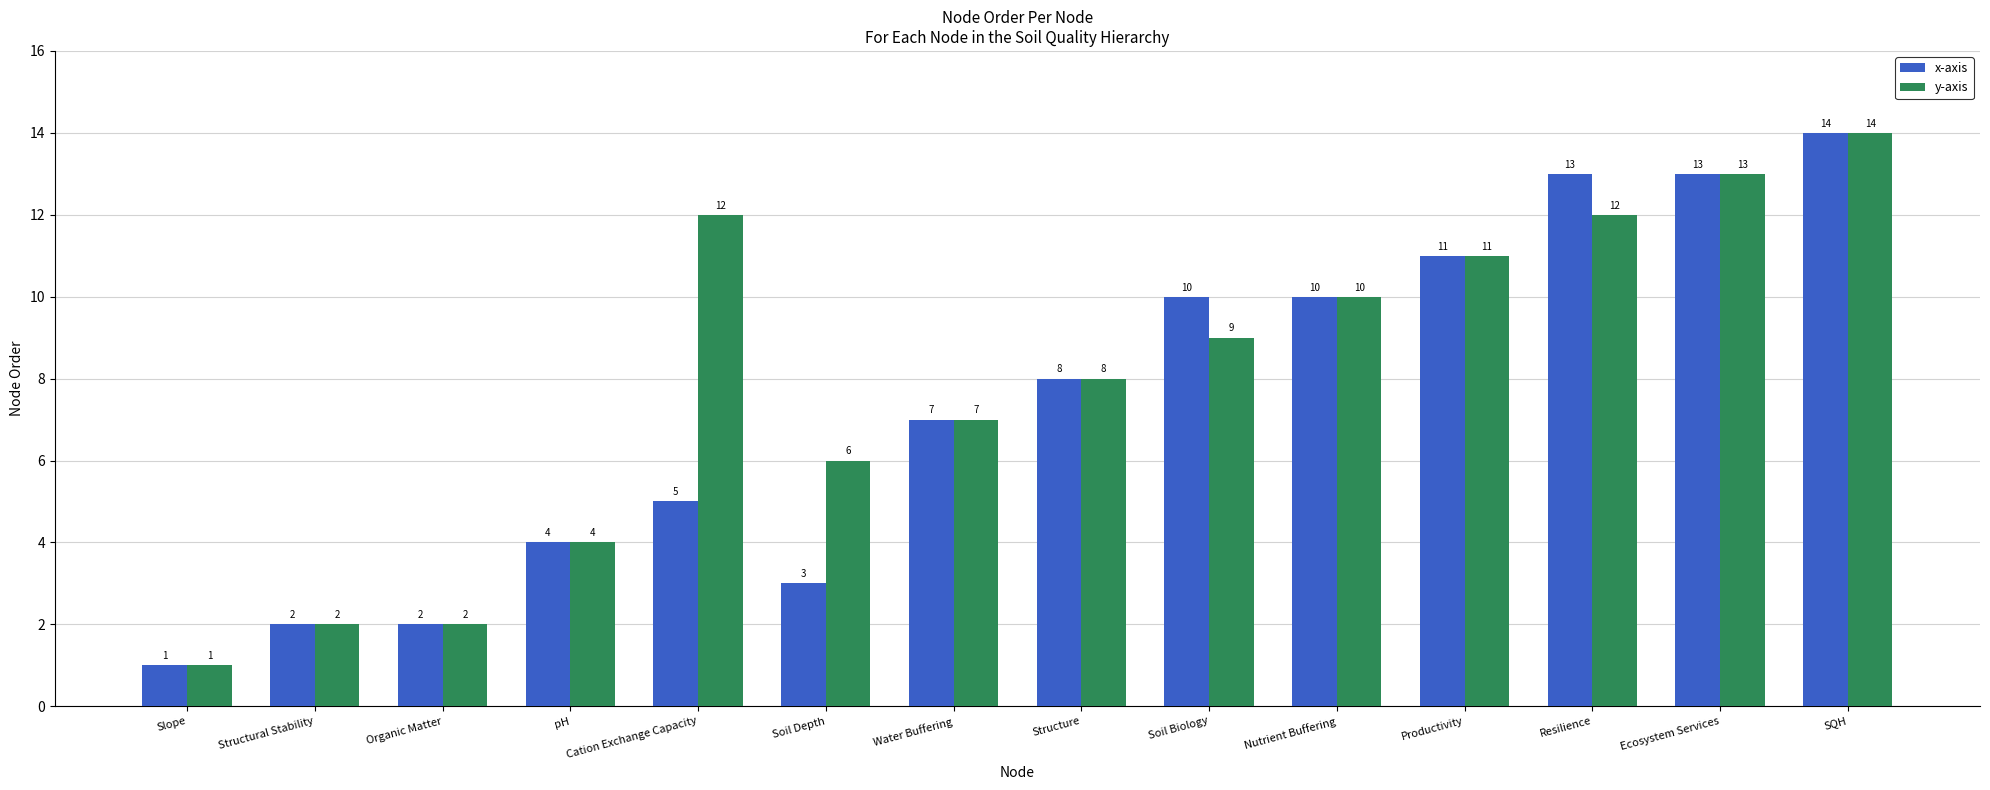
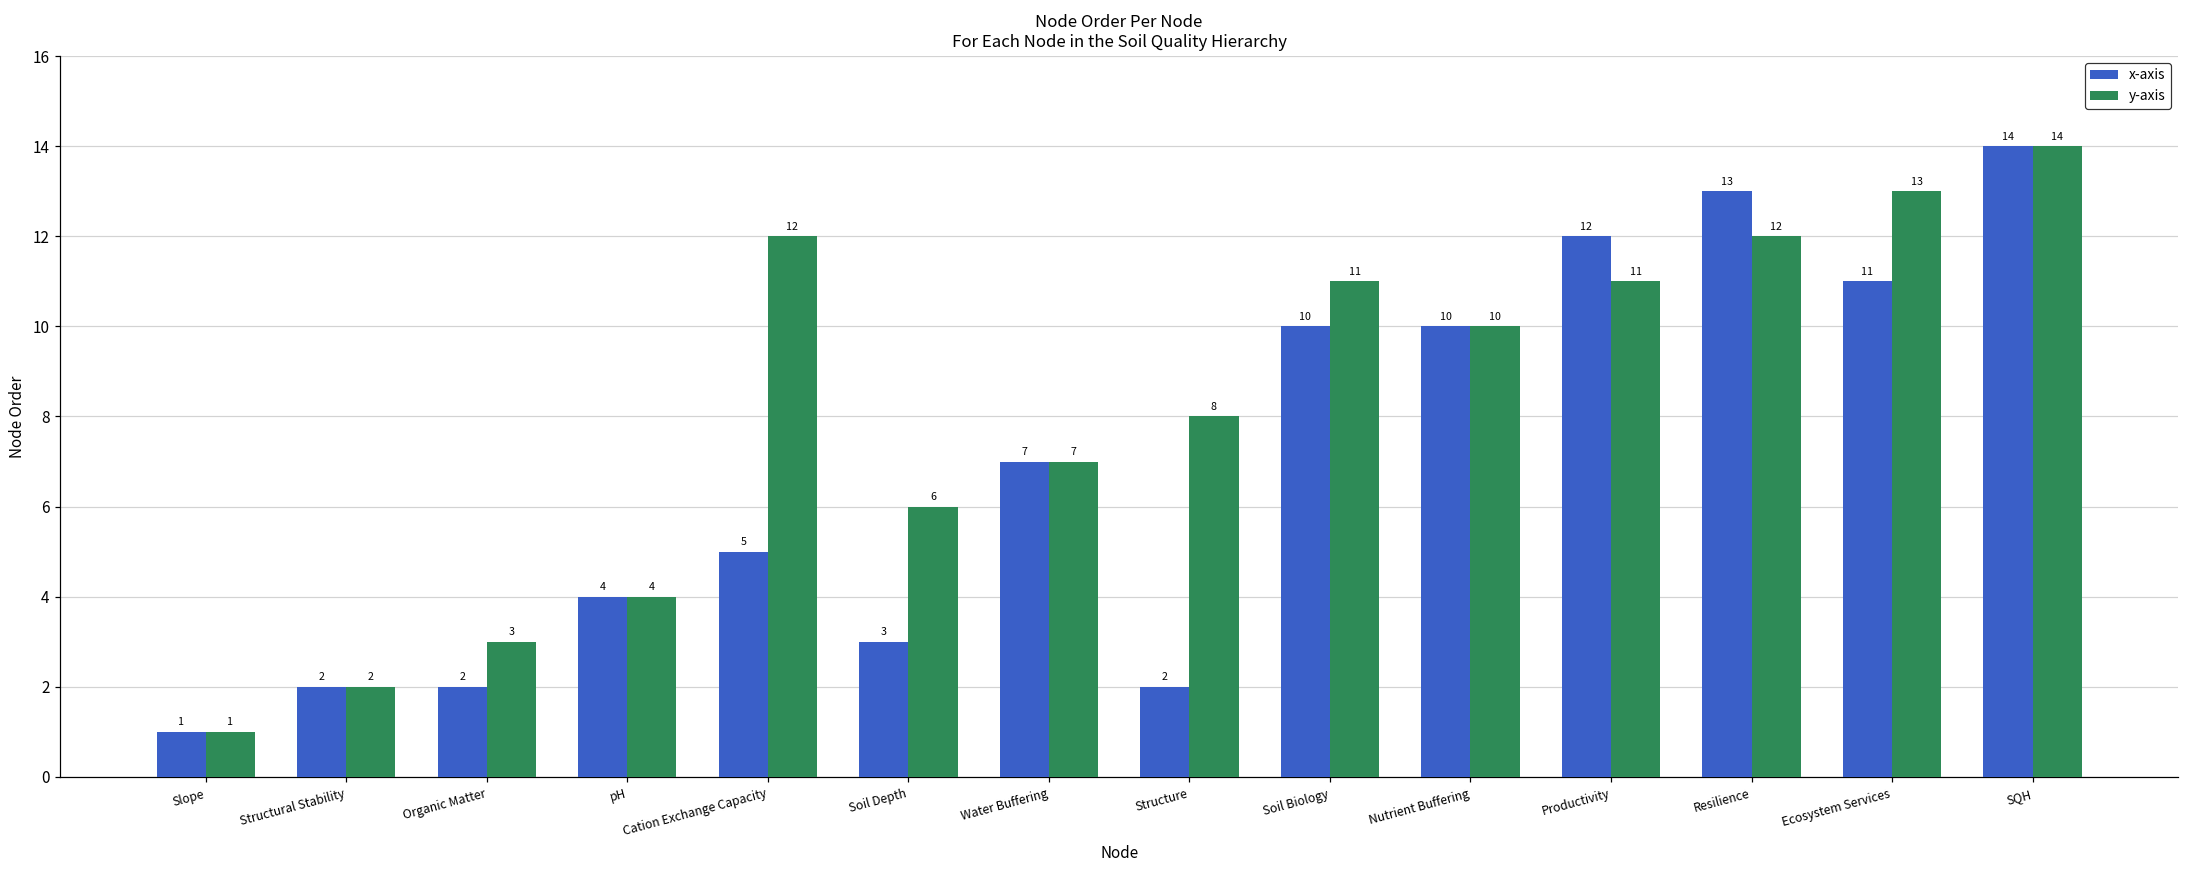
y-axis, Organic Matter: 2 -> 3
x-axis, Structure: 8 -> 2
y-axis, Soil Biology: 9 -> 11
x-axis, Productivity: 11 -> 12
x-axis, Ecosystem Services: 13 -> 11
